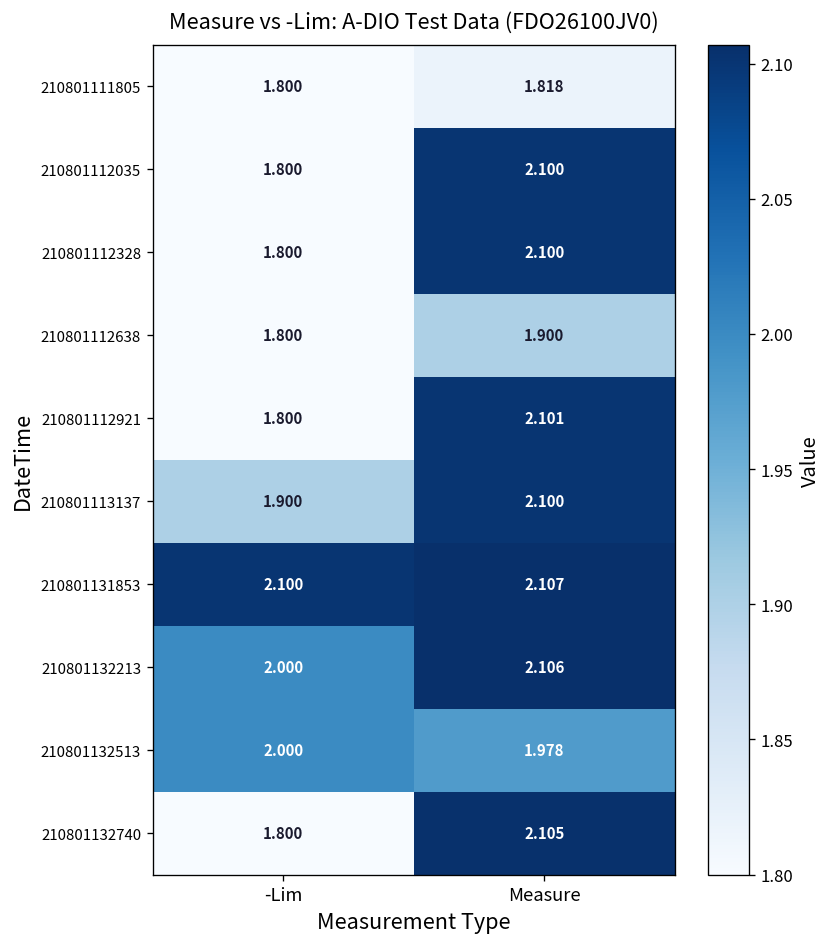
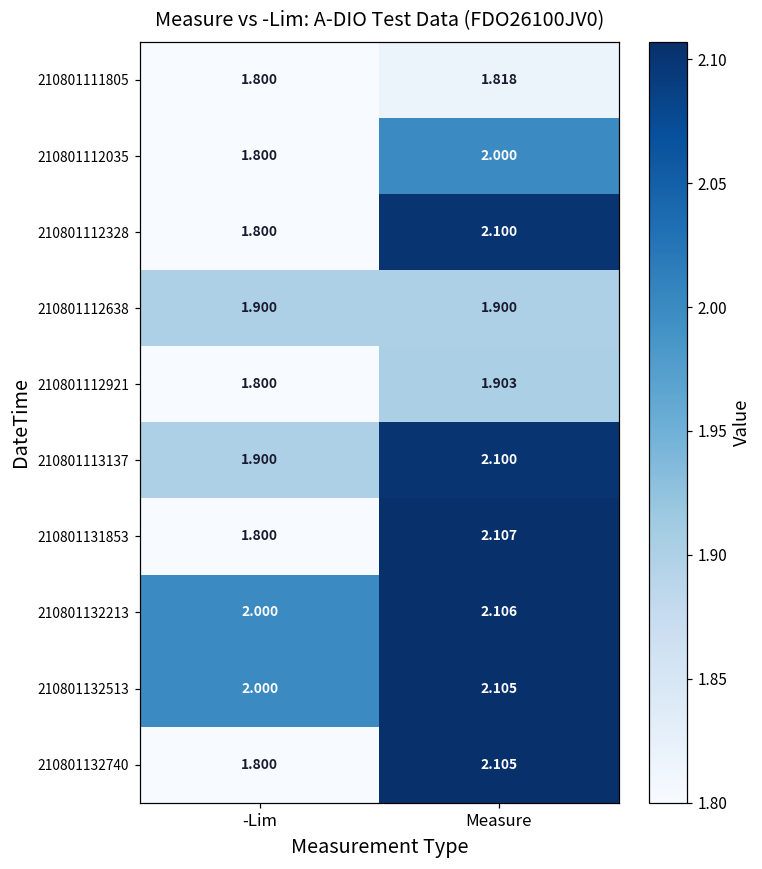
210801112035, Measure: 2.100 -> 2.000
210801112638, -Lim: 1.800 -> 1.900
210801112921, Measure: 2.101 -> 1.903
210801131853, -Lim: 2.100 -> 1.800
210801132513, Measure: 1.978 -> 2.105
